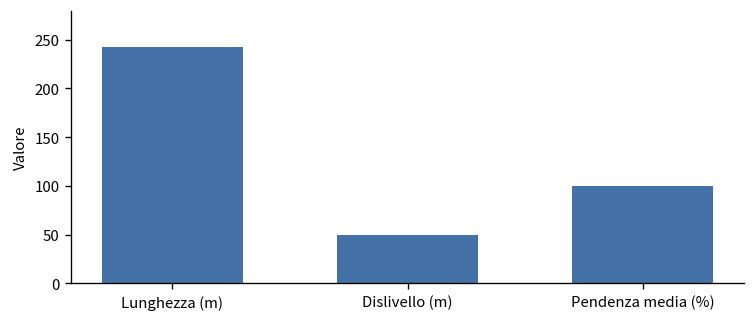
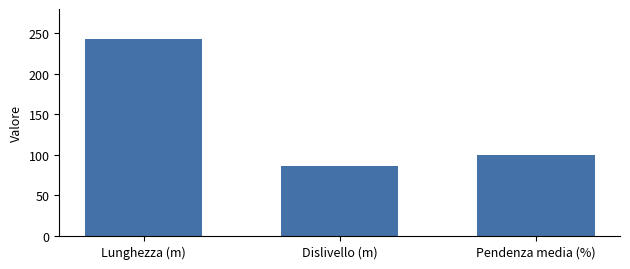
Dislivello (m): 50 -> 90
